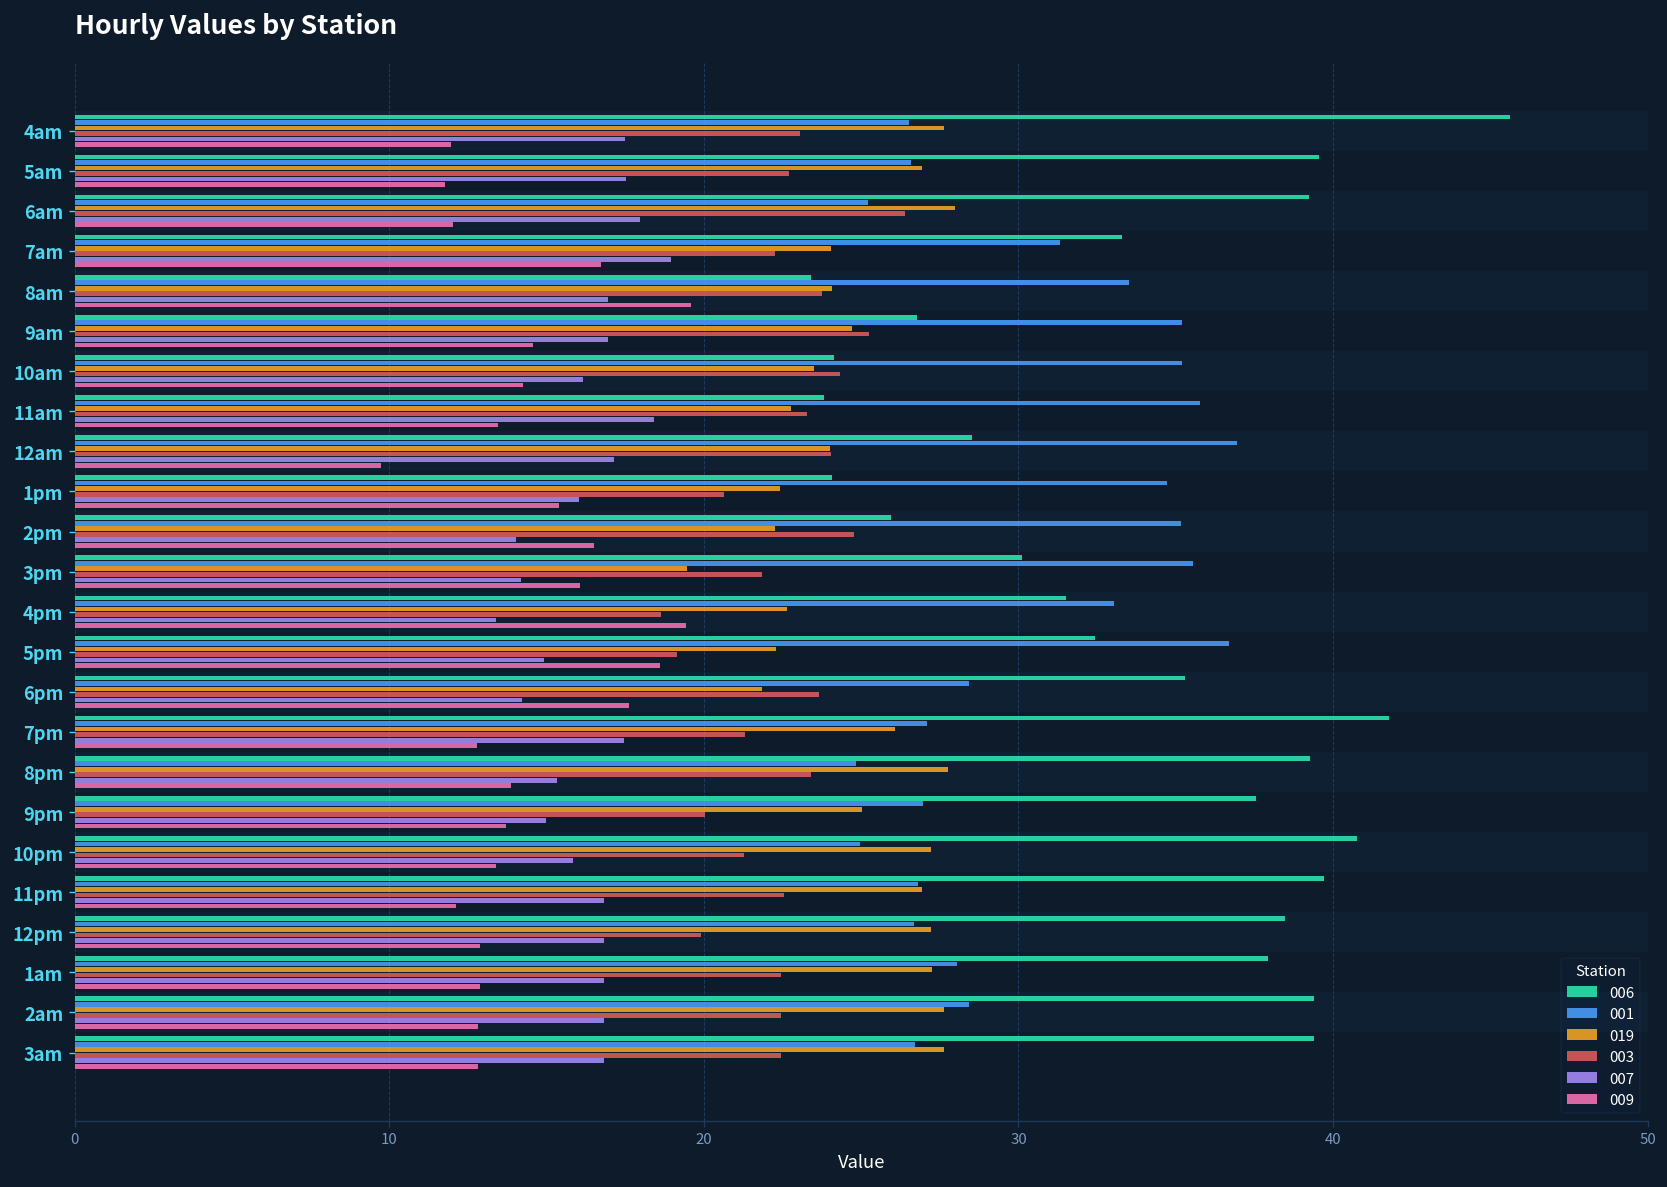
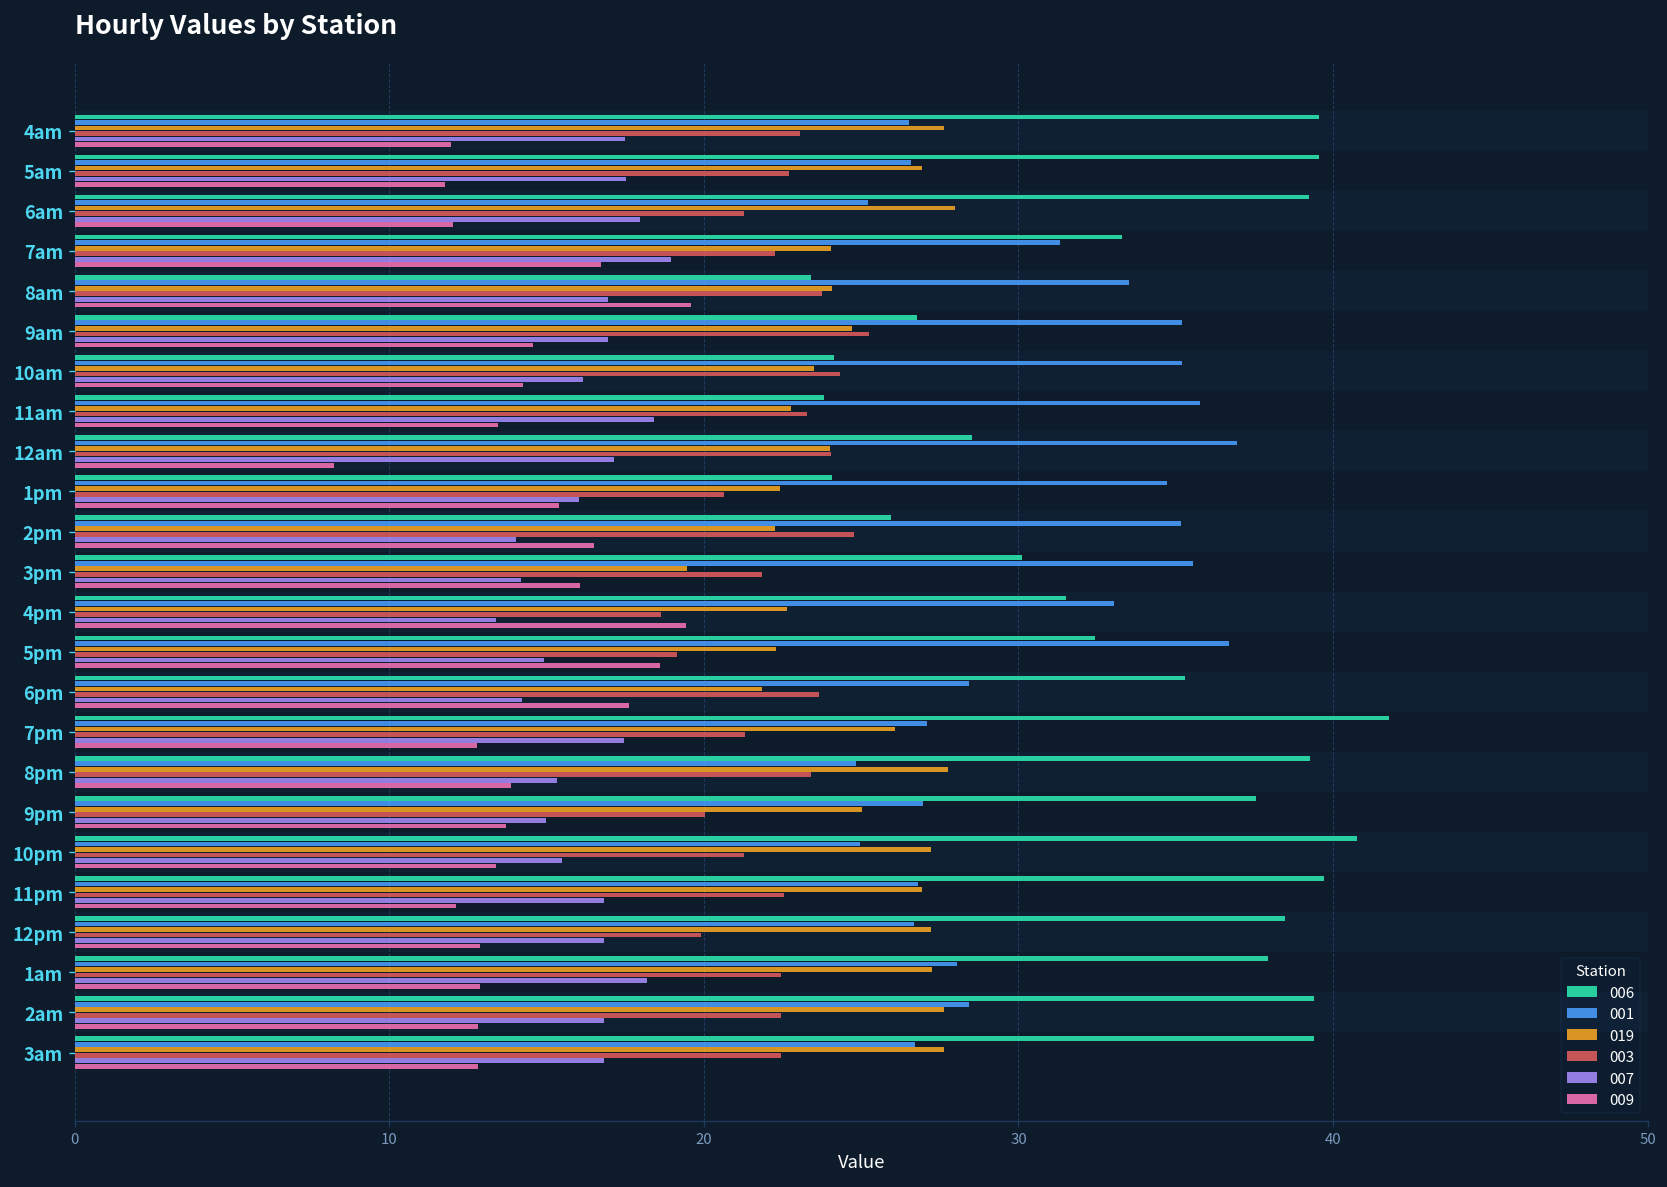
006, 4am: 45.6 -> 39.5
003, 6am: 26.4 -> 21.3
009, 12am: 9.7 -> 8.2
007, 10pm: 15.9 -> 15.5
007, 1am: 16.8 -> 18.2
